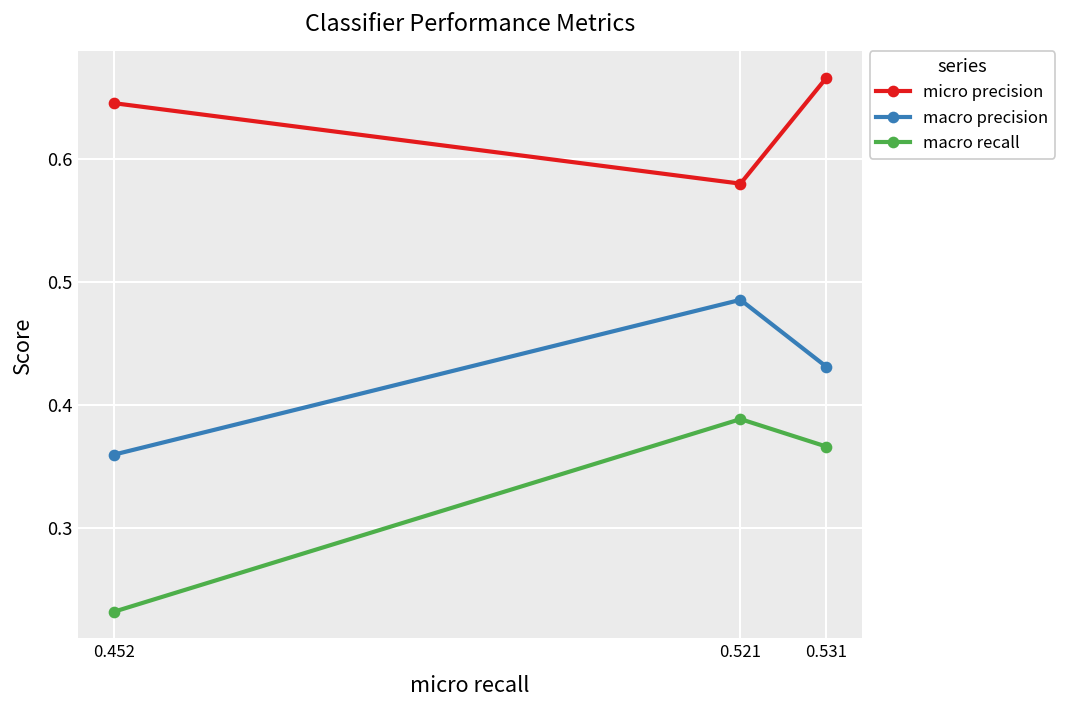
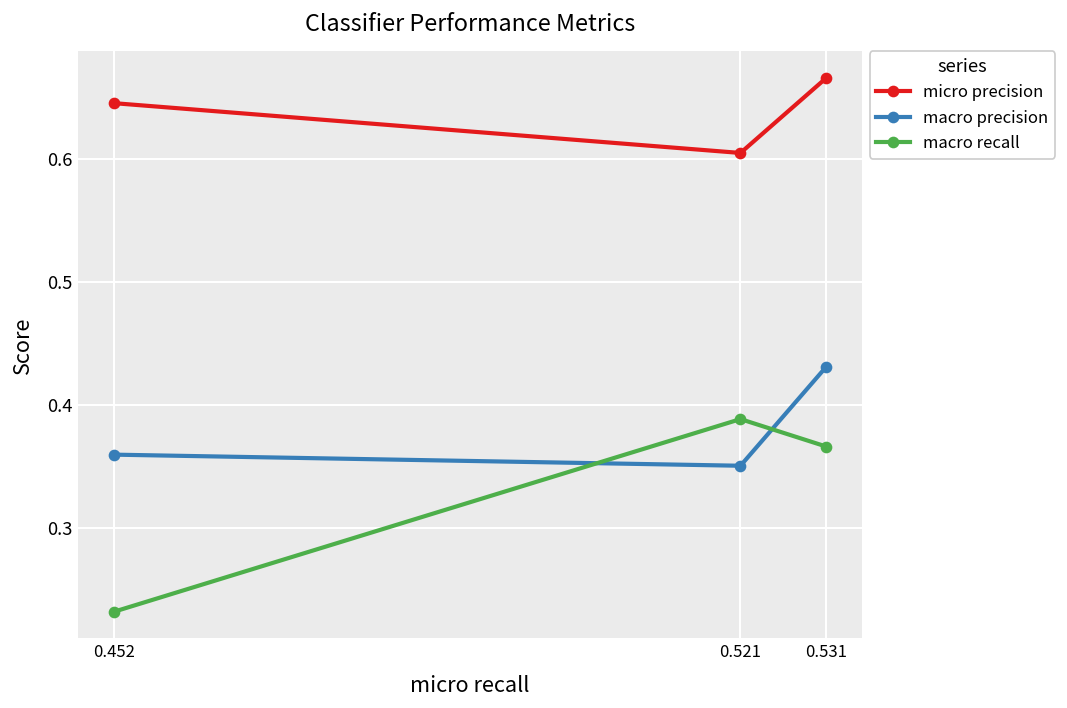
micro precision, 0.521: 0.580 -> 0.605
macro precision, 0.521: 0.485 -> 0.350
